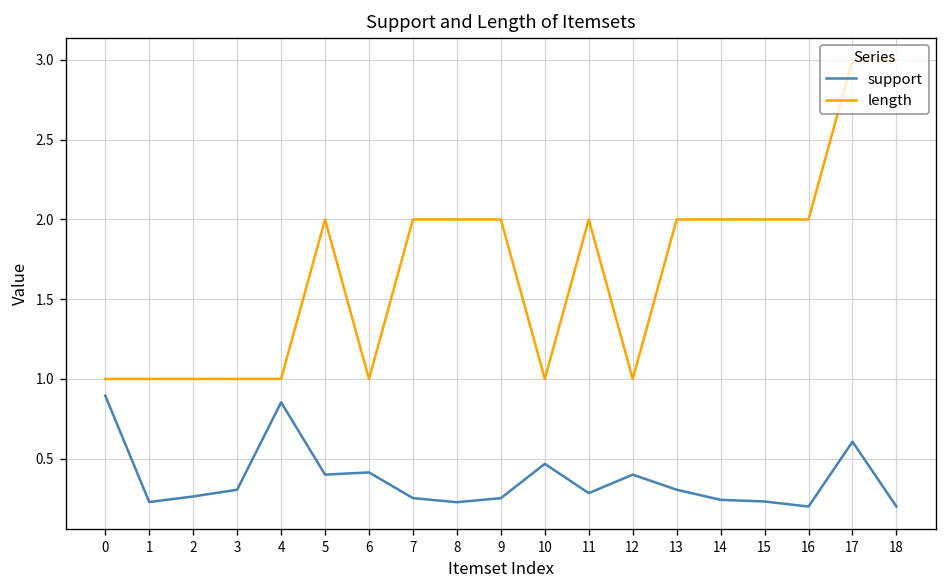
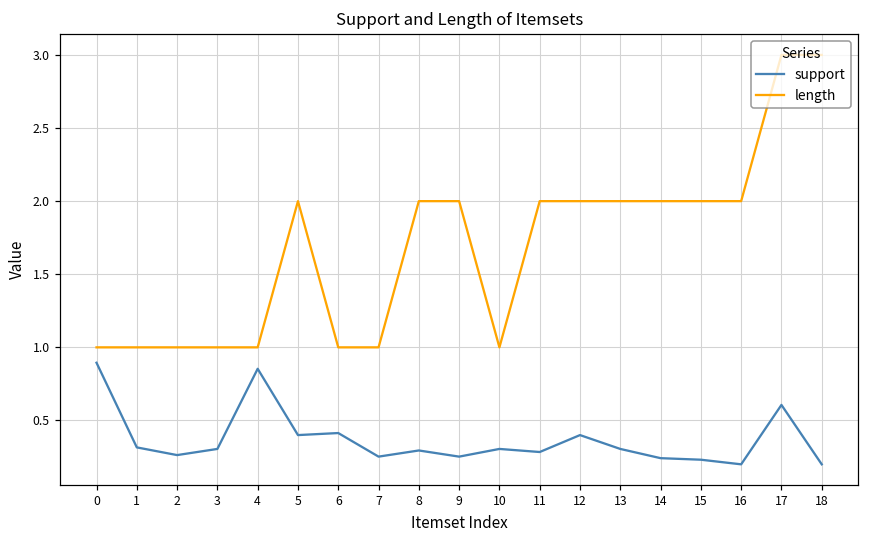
support, 1: 0.23 -> 0.32
length, 7: 2 -> 1
support, 8: 0.23 -> 0.29
support, 10: 0.47 -> 0.31
length, 12: 1 -> 2
